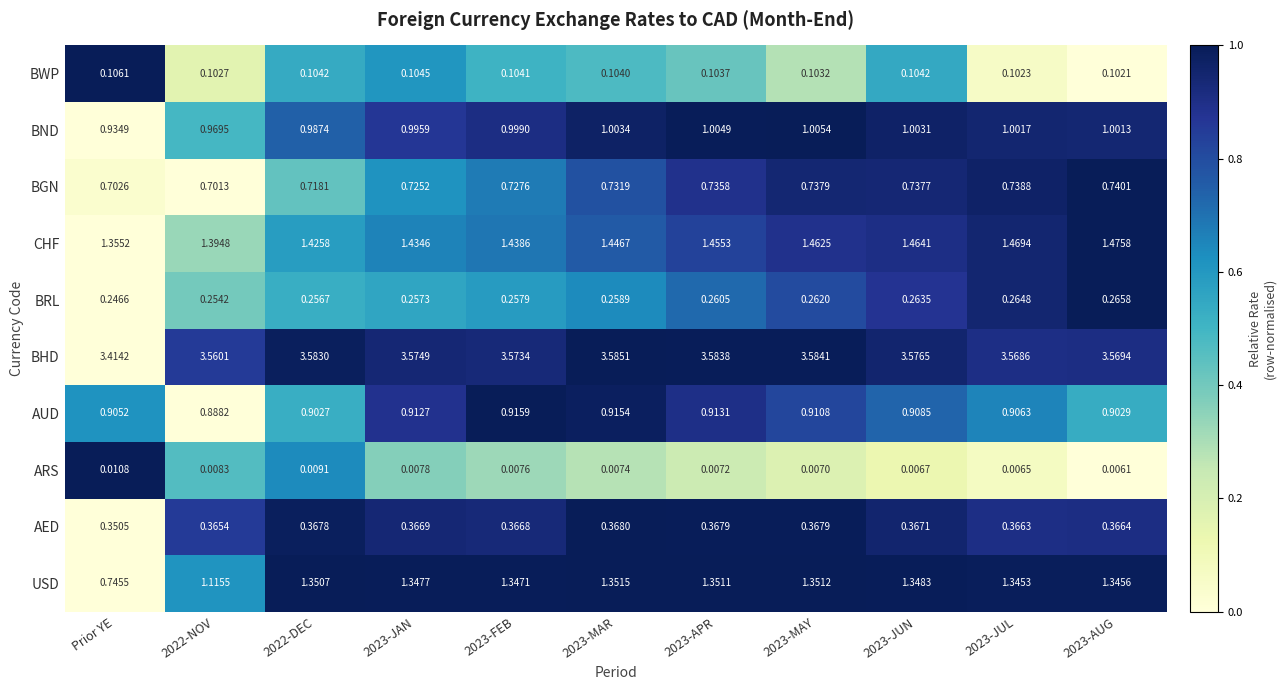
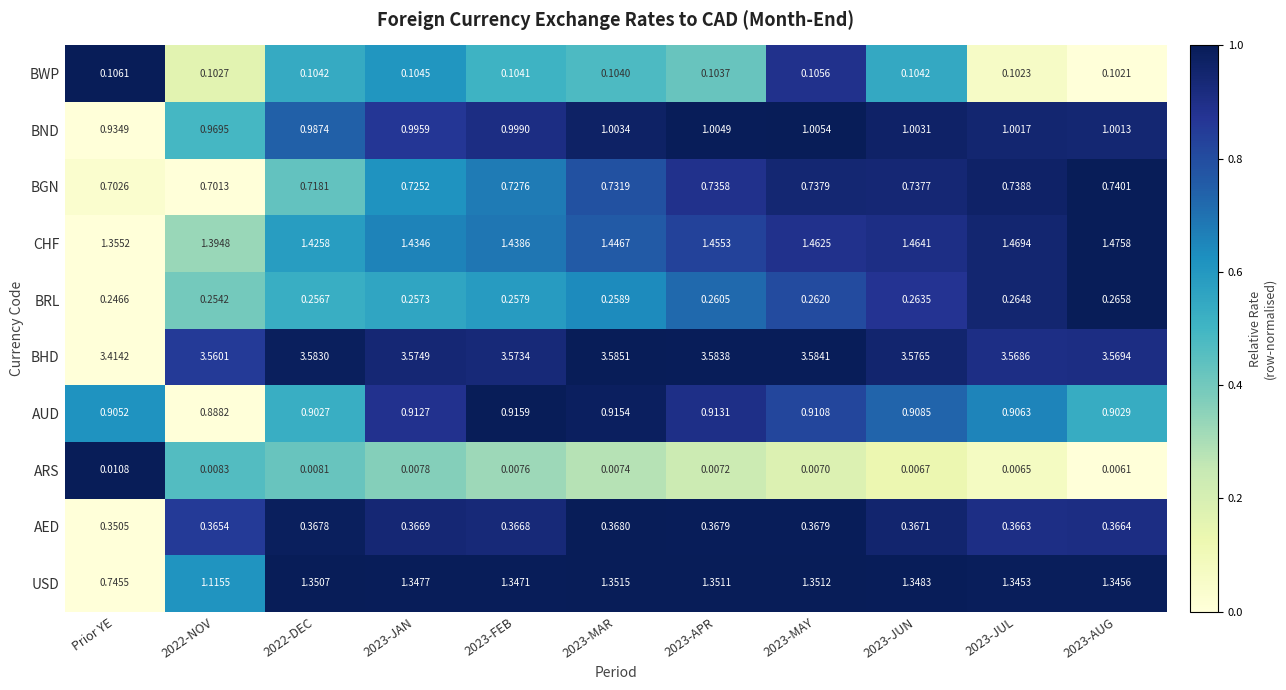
BWP, 2023-MAY: 0.1032 -> 0.1056
ARS, 2022-DEC: 0.0091 -> 0.0081
